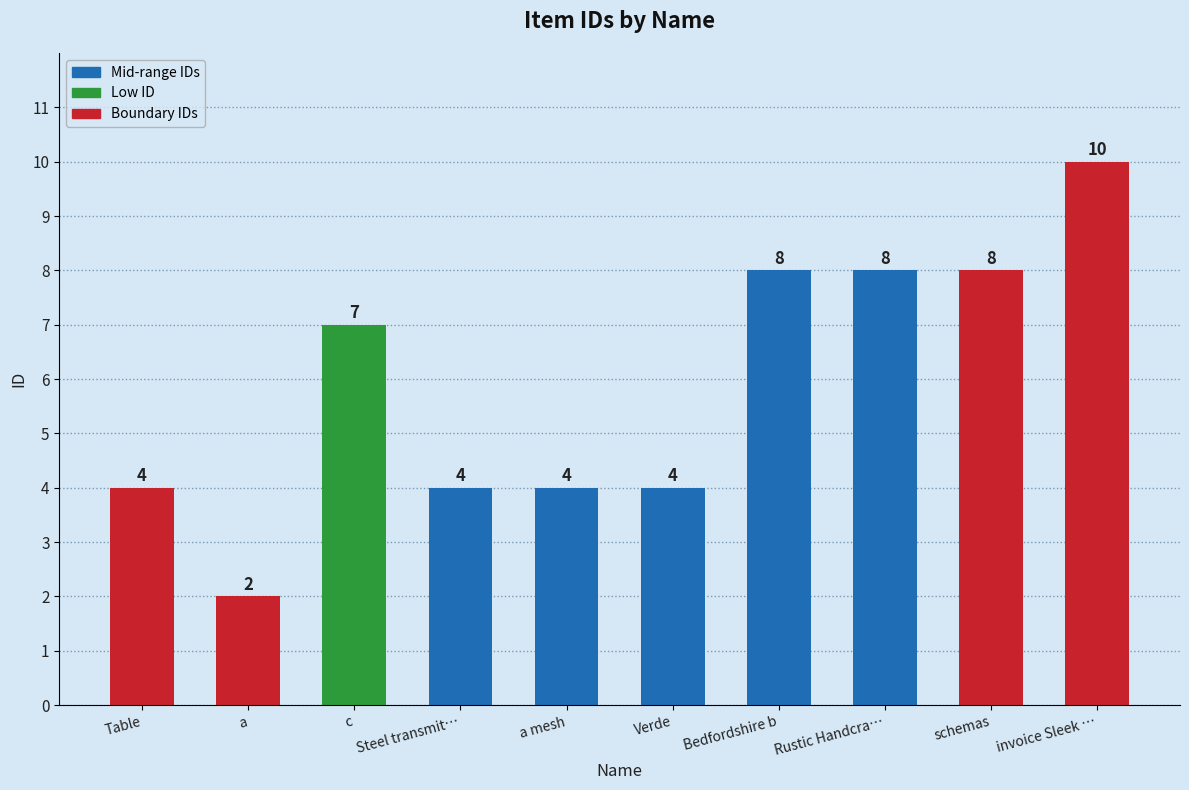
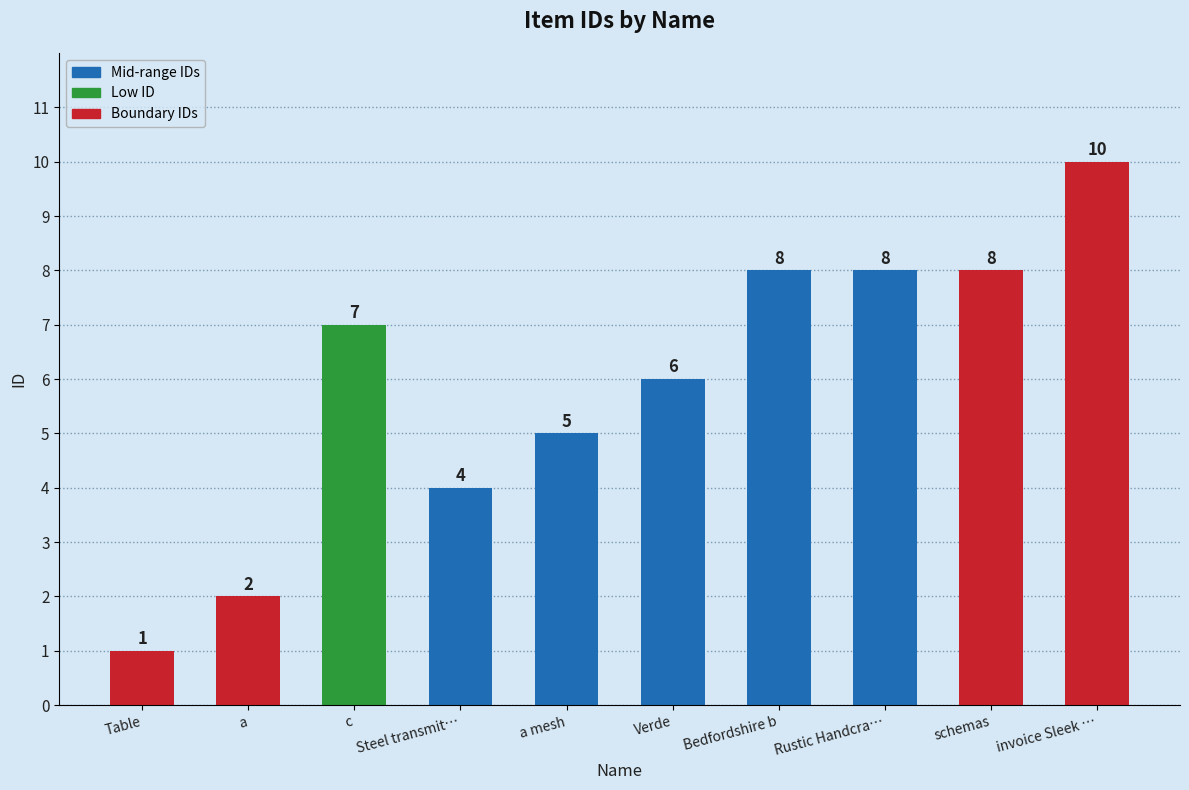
Table: 4 -> 1
a mesh: 4 -> 5
Verde: 4 -> 6
